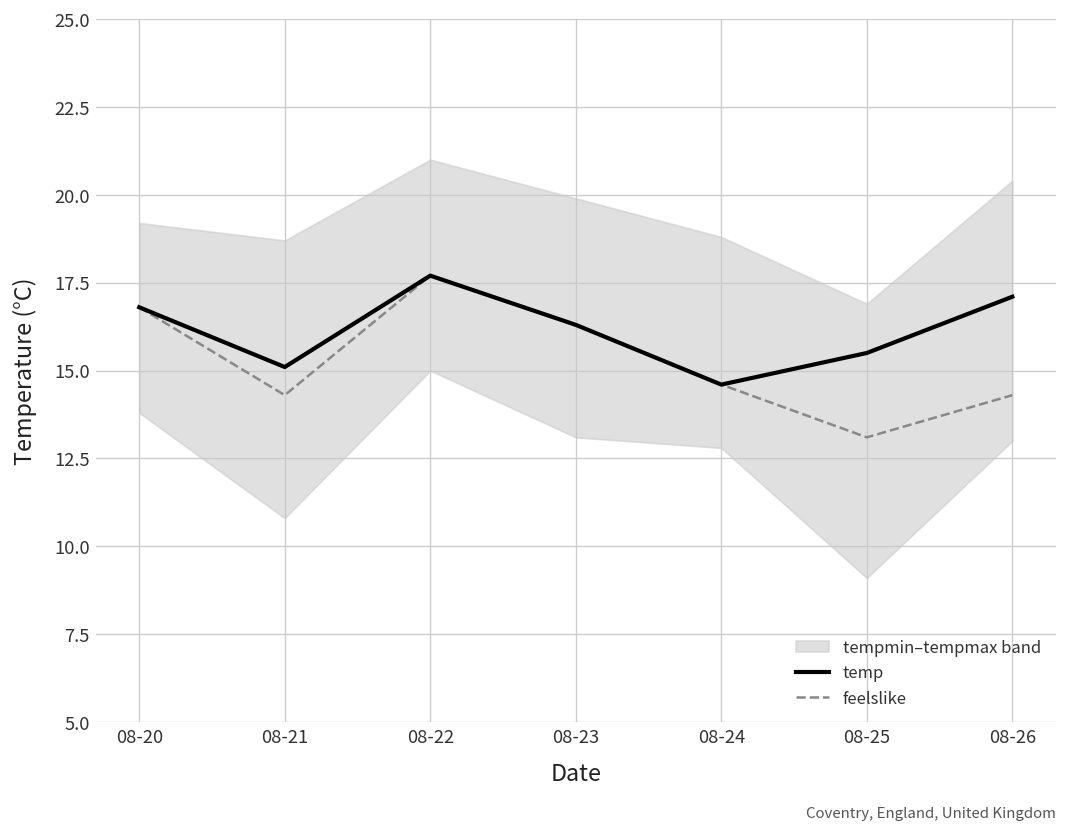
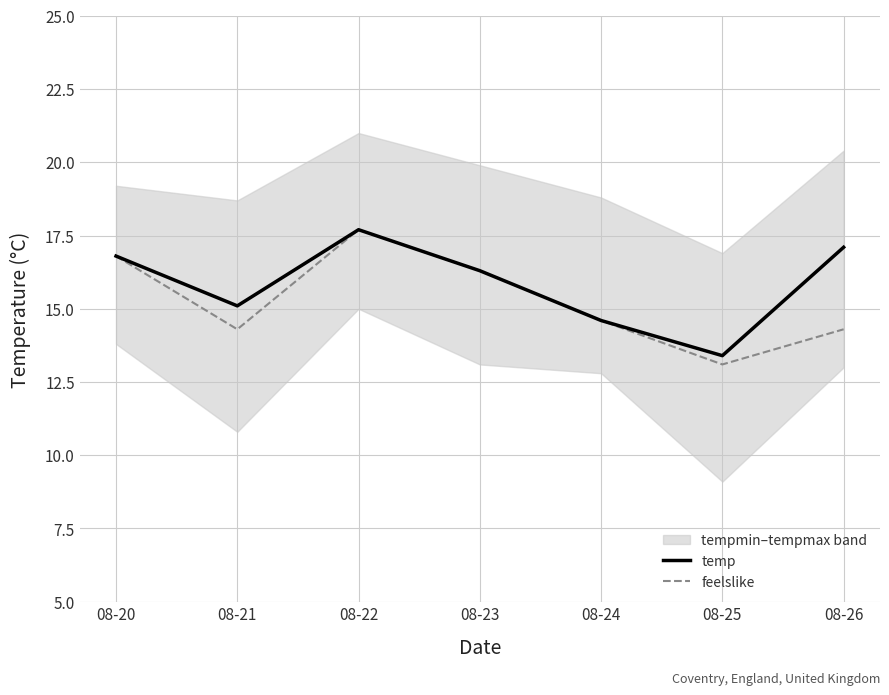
temp, 08-25: 15.5 -> 13.4
